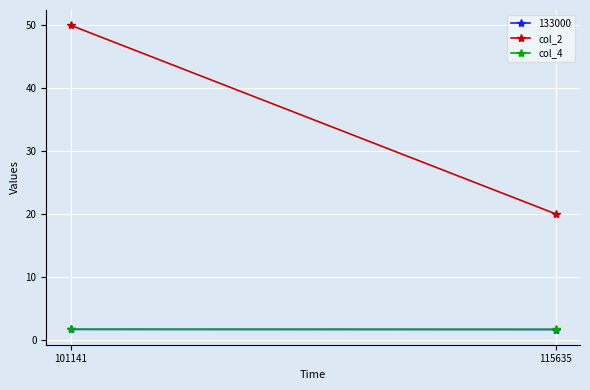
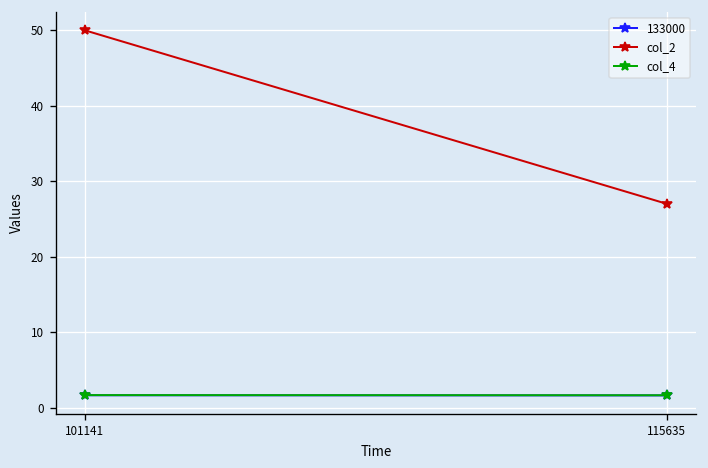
col_2, 115635: 20 -> 27
